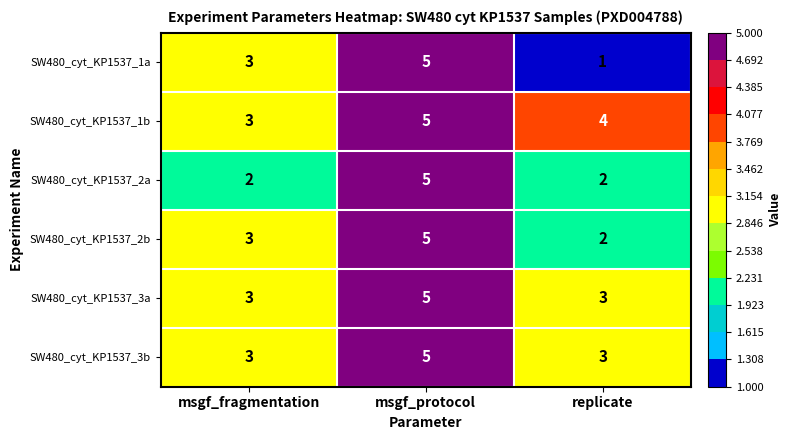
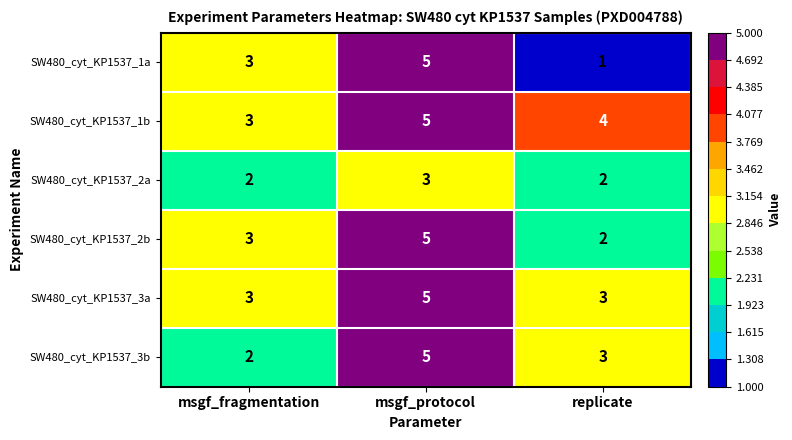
SW480_cyt_KP1537_2a, msgf_protocol: 5 -> 3
SW480_cyt_KP1537_3b, msgf_fragmentation: 3 -> 2
